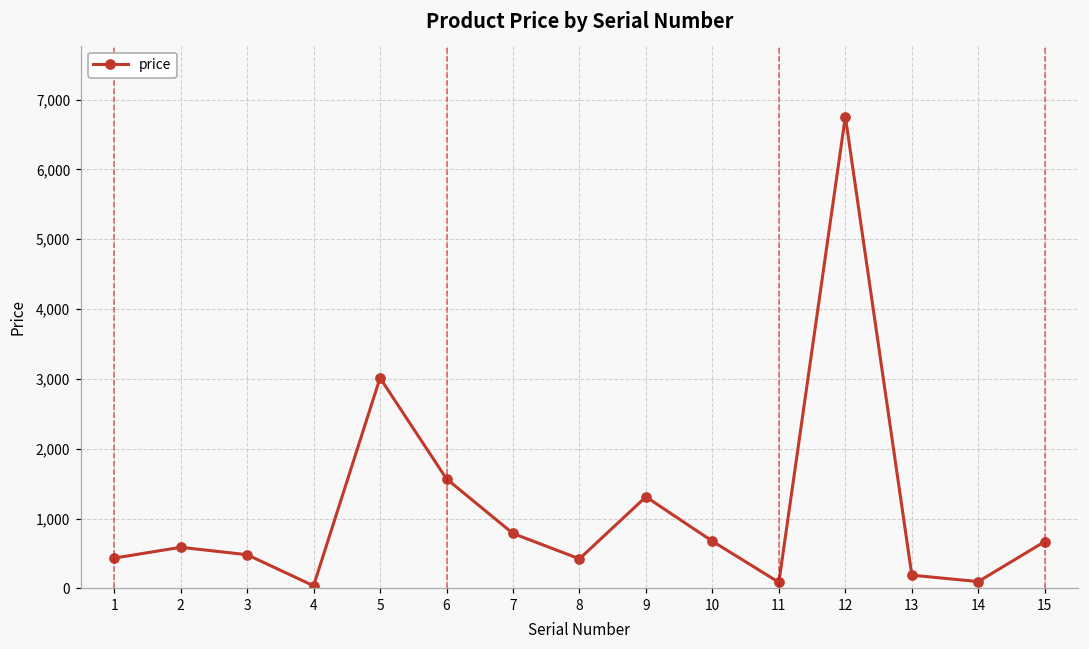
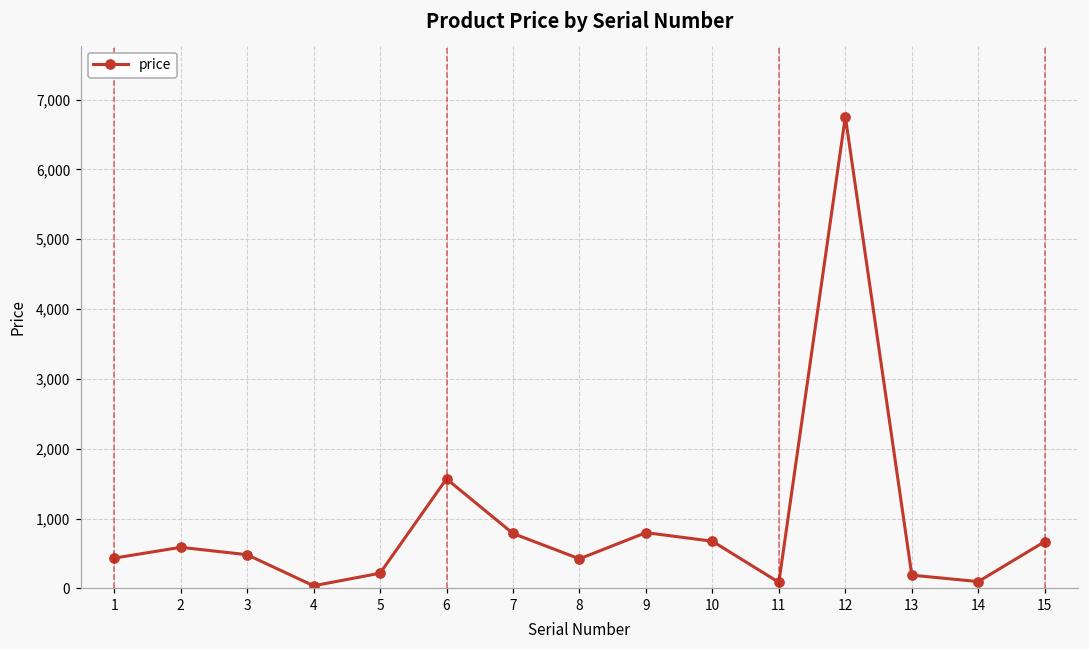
5: 3,000 -> 200
9: 1,300 -> 800
